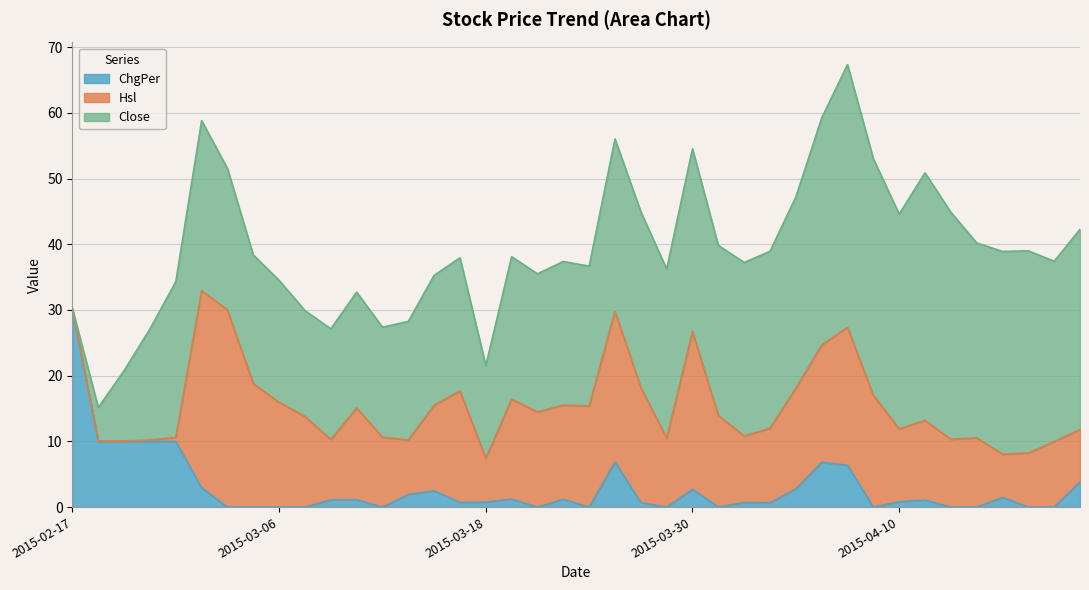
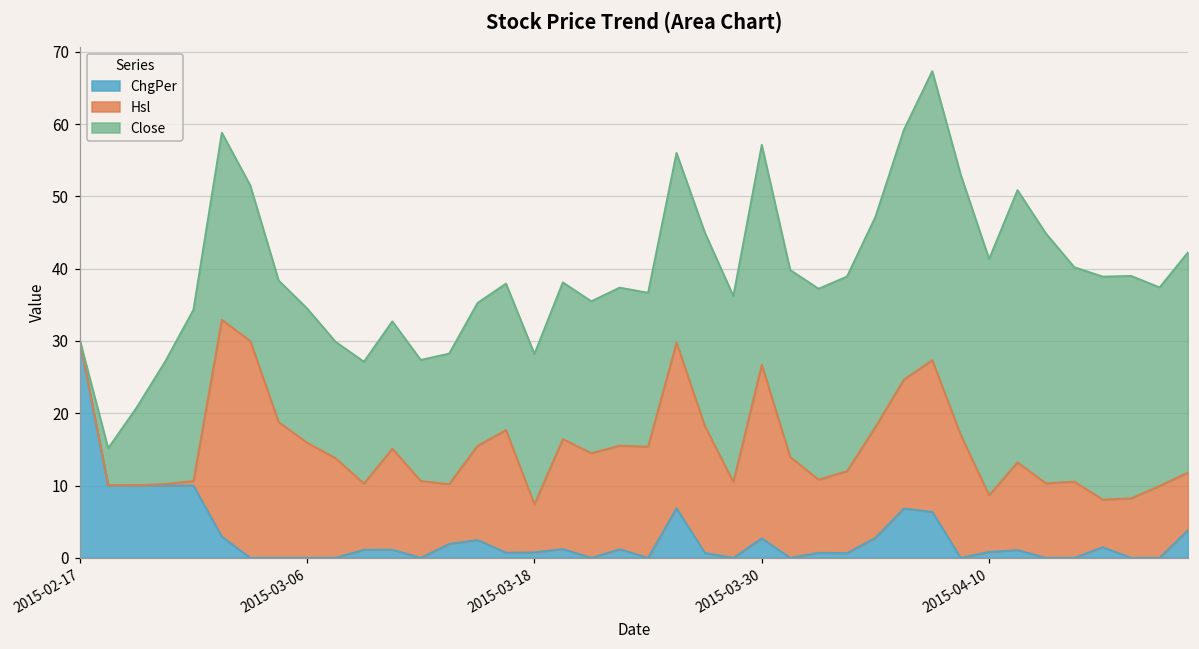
Close, 2015-03-18: 14 -> 21
Close, 2015-03-30: 28 -> 30
Hsl, 2015-04-10: 11 -> 8
